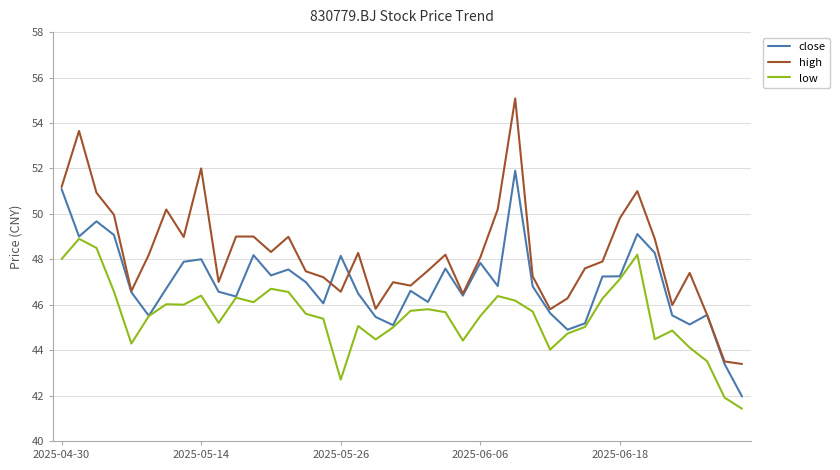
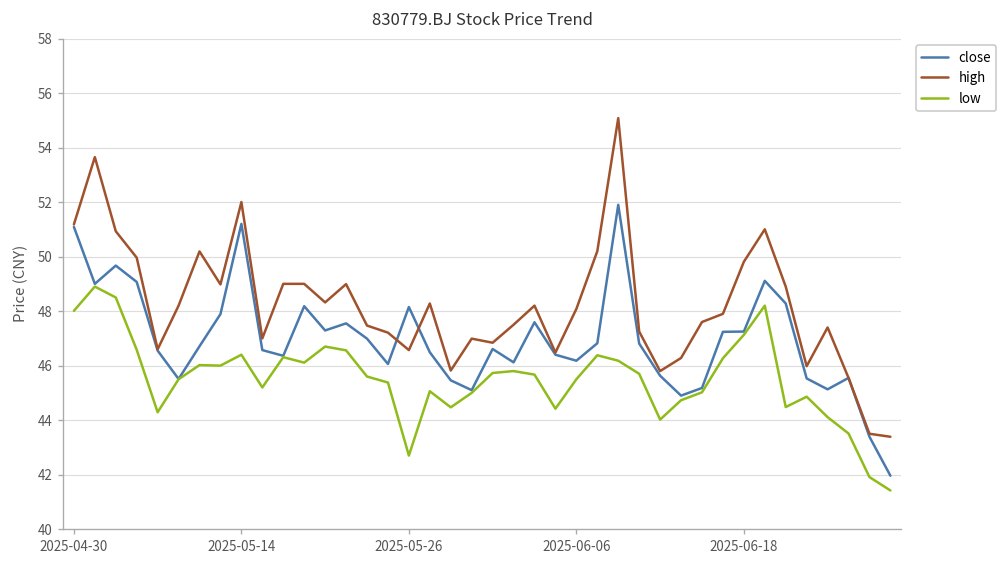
close, 2025-05-14: 48.0 -> 51.2
close, 2025-06-06: 47.8 -> 46.2
